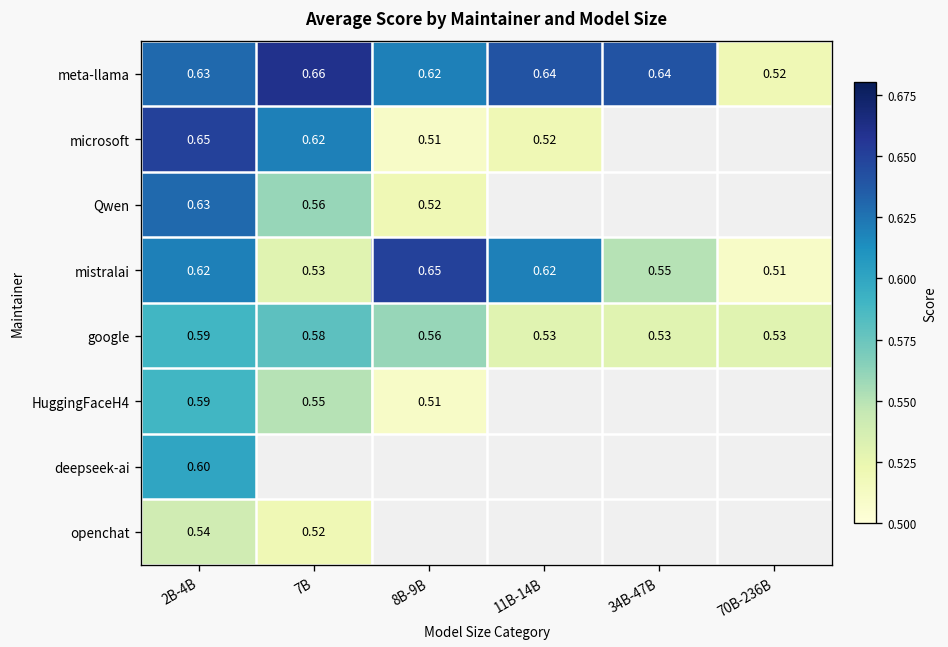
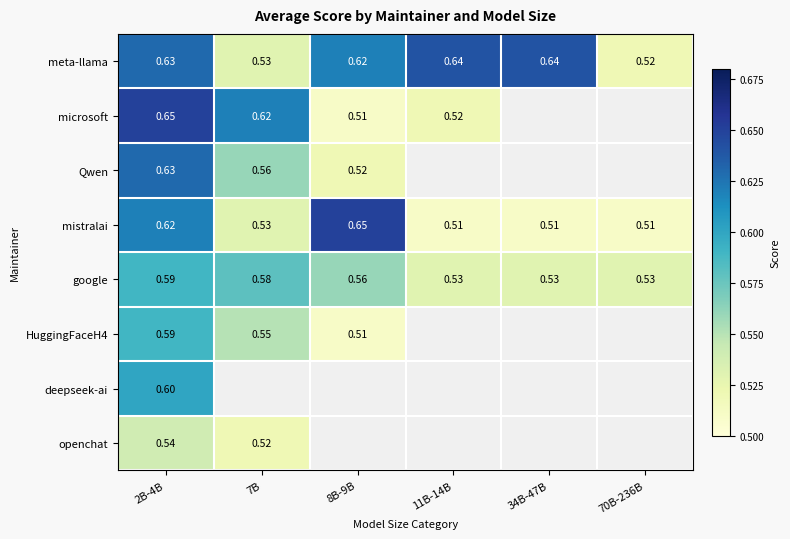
meta-llama, 7B: 0.66 -> 0.53
mistralai, 11B-14B: 0.62 -> 0.51
mistralai, 34B-47B: 0.55 -> 0.51
